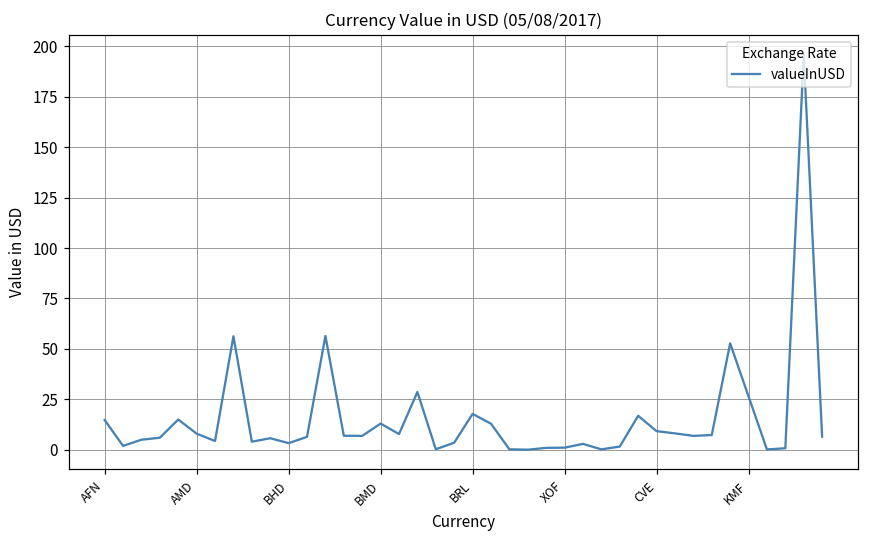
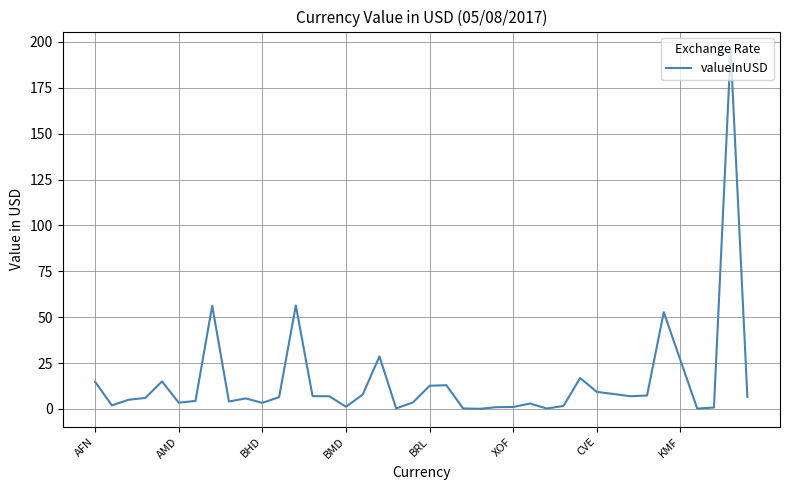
AMD: 8 -> 3
BMD: 13 -> 1
BRL: 18 -> 13
